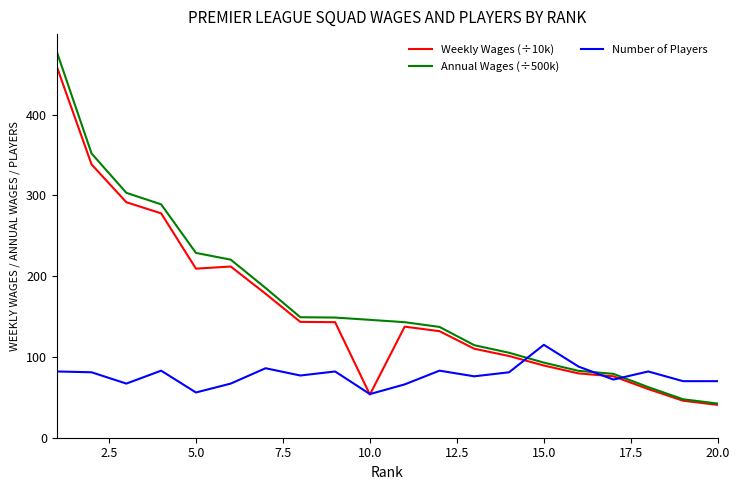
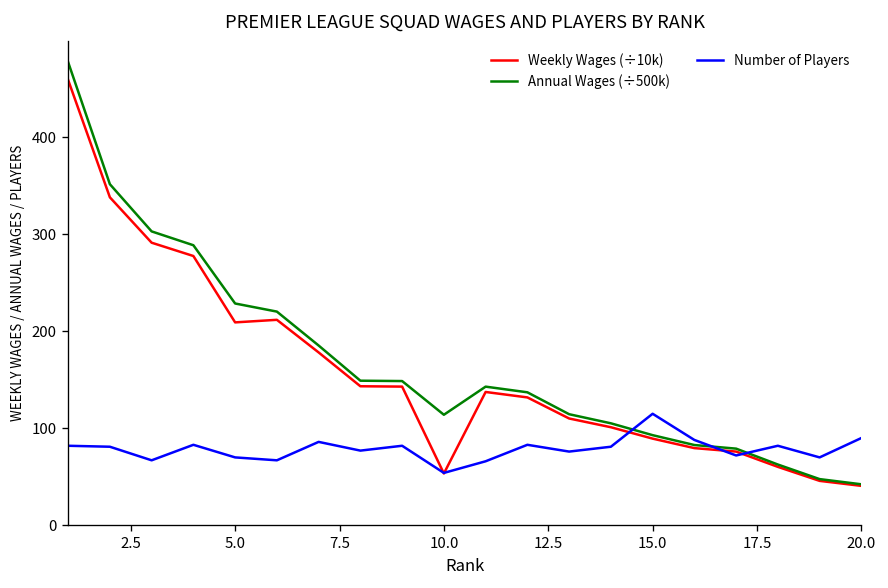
Number of Players, 5.0: 60 -> 70
Annual Wages (÷500k), 10.0: 150 -> 110
Number of Players, 20.0: 70 -> 90
